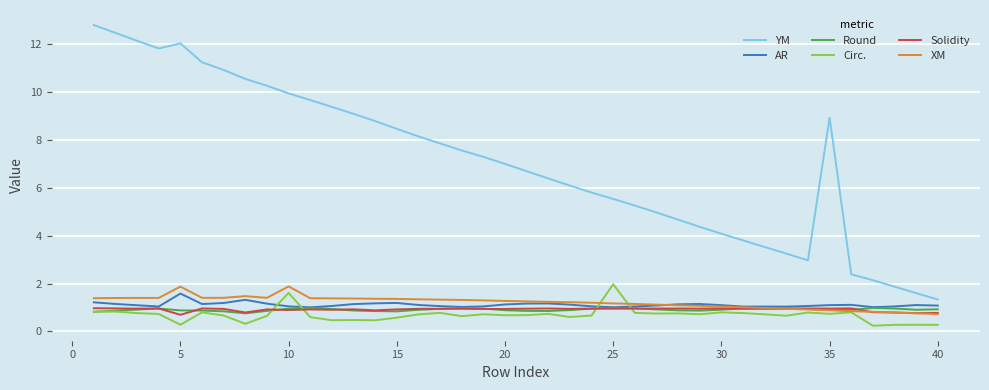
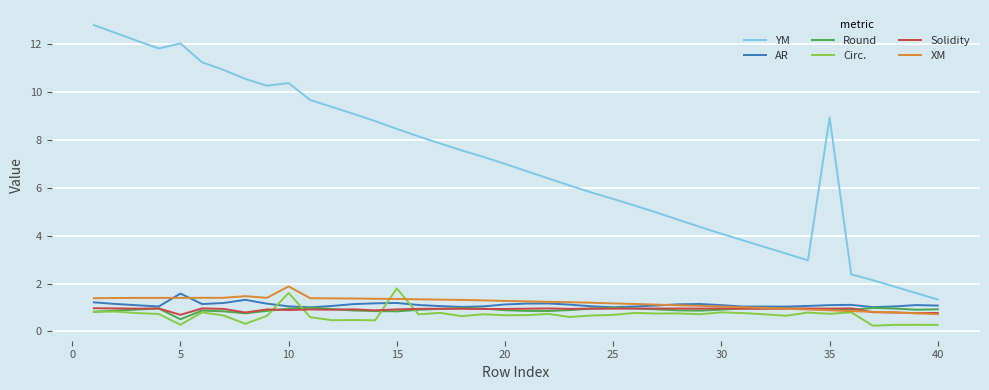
Round, 5: 0.9 -> 0.5
XM, 5: 1.9 -> 1.4
YM, 10: 9.9 -> 10.4
Circ., 15: 0.6 -> 1.8
Circ., 25: 2.0 -> 0.7
